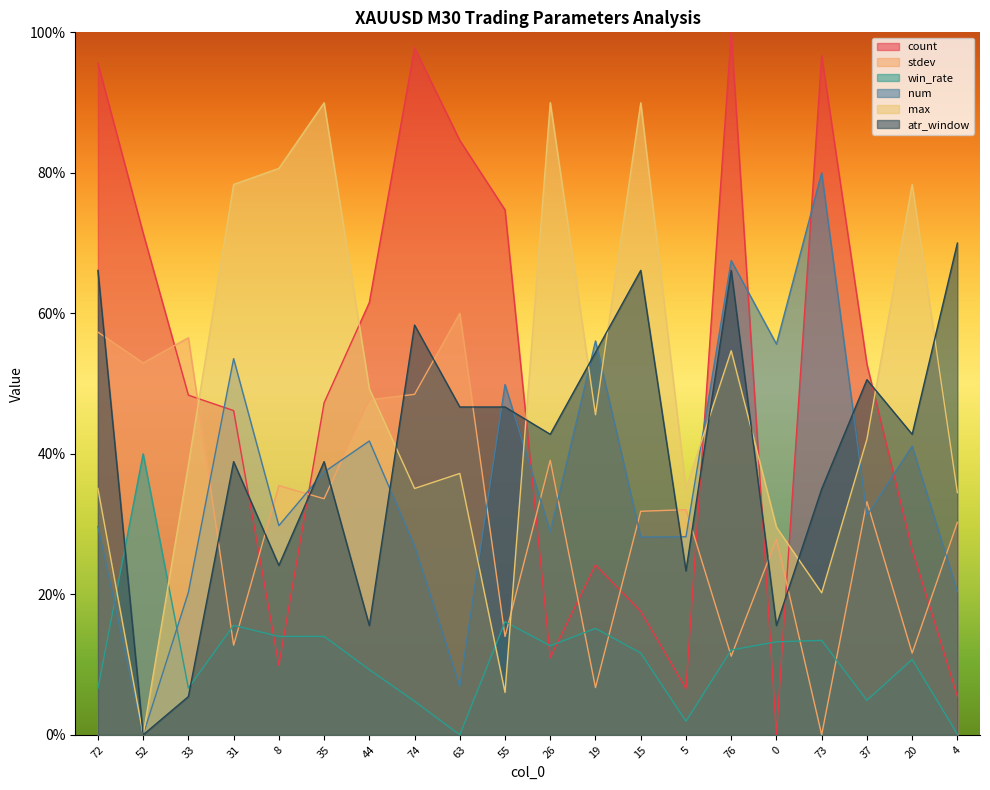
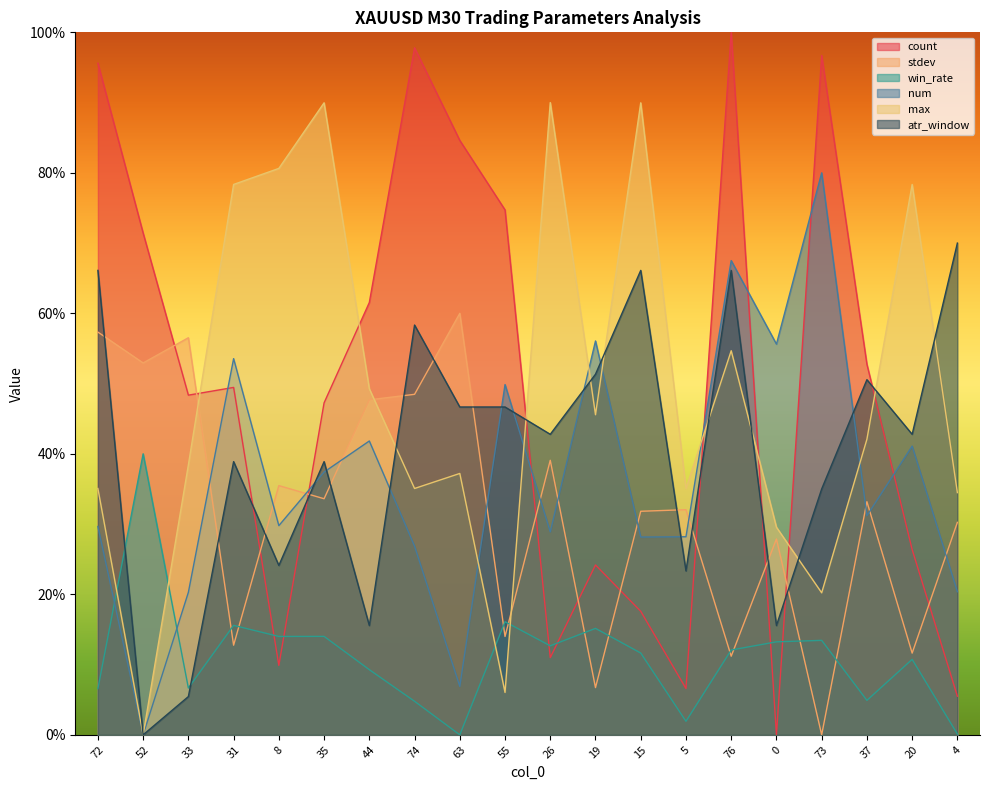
count, 31: 46% -> 49%
atr_window, 19: 54% -> 51%
